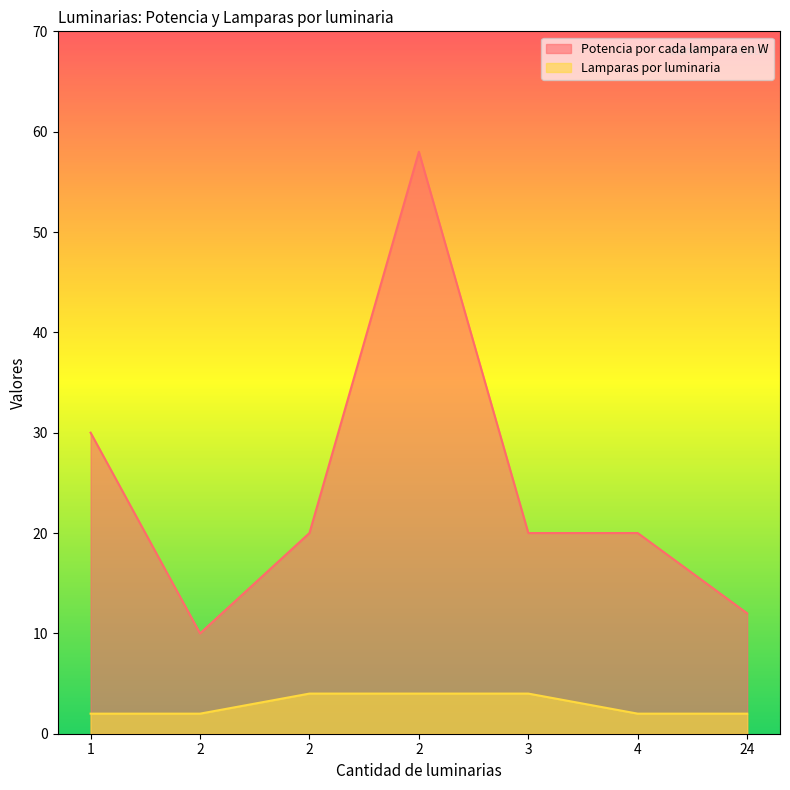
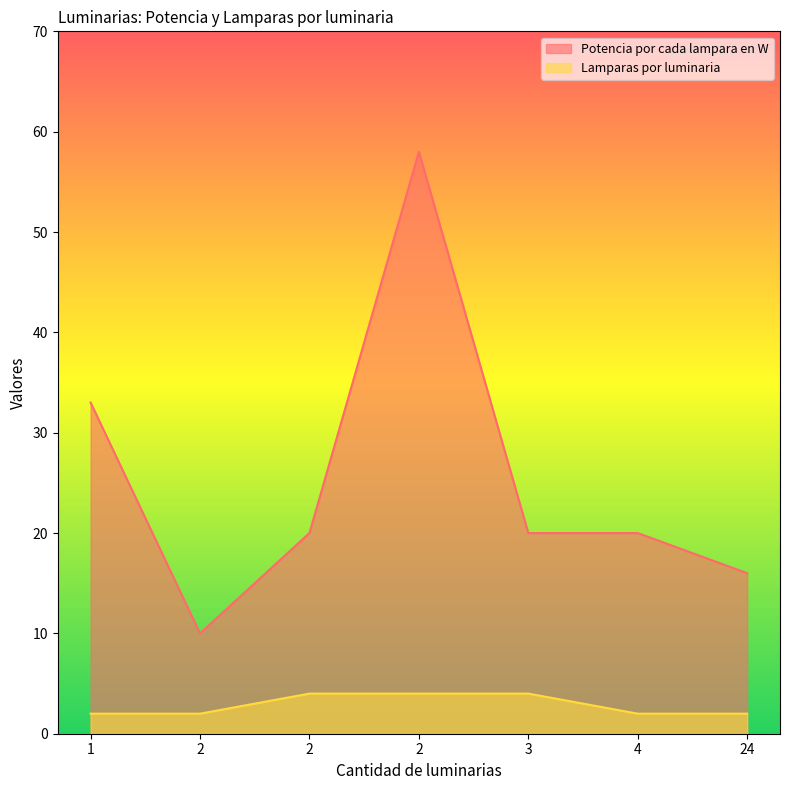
Potencia por cada lampara en W, 1: 30 -> 33
Potencia por cada lampara en W, 24: 12 -> 16
